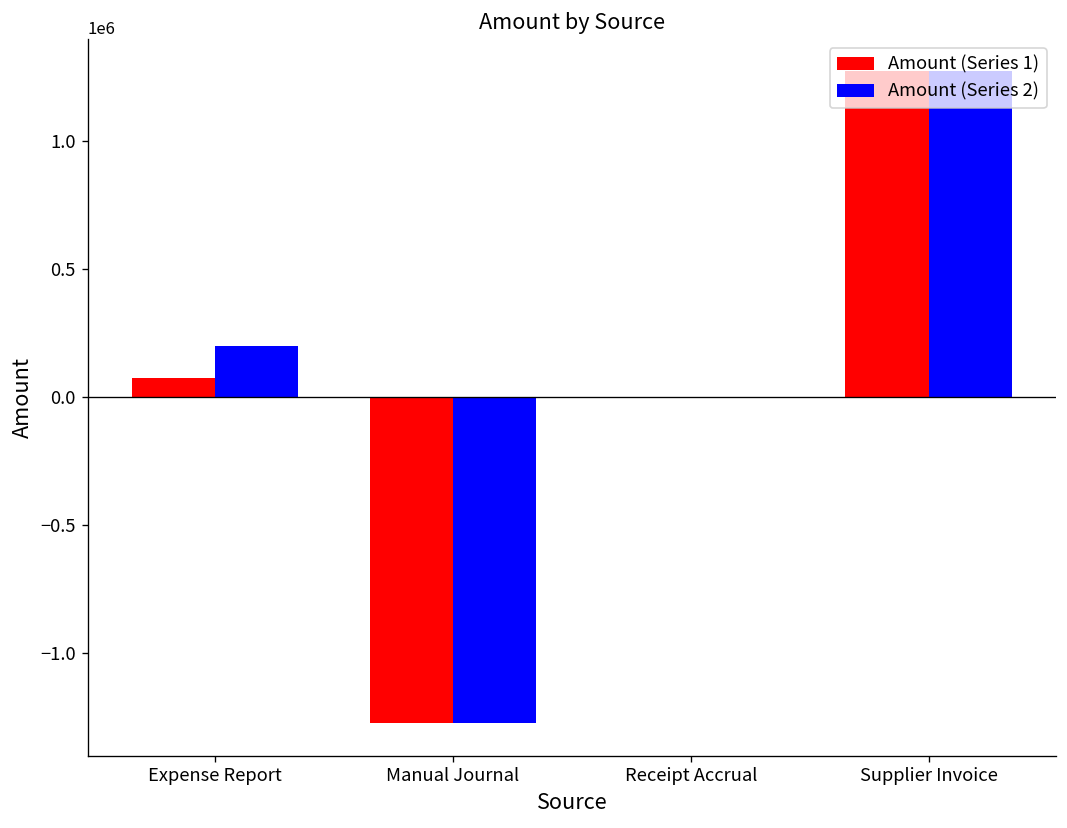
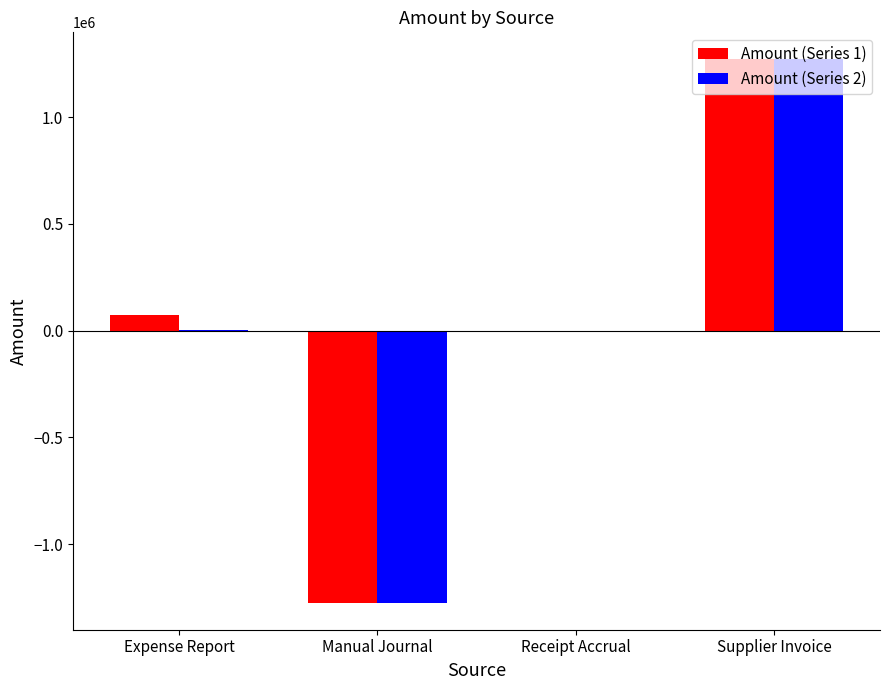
Amount (Series 2), Expense Report: 200000 -> 0
